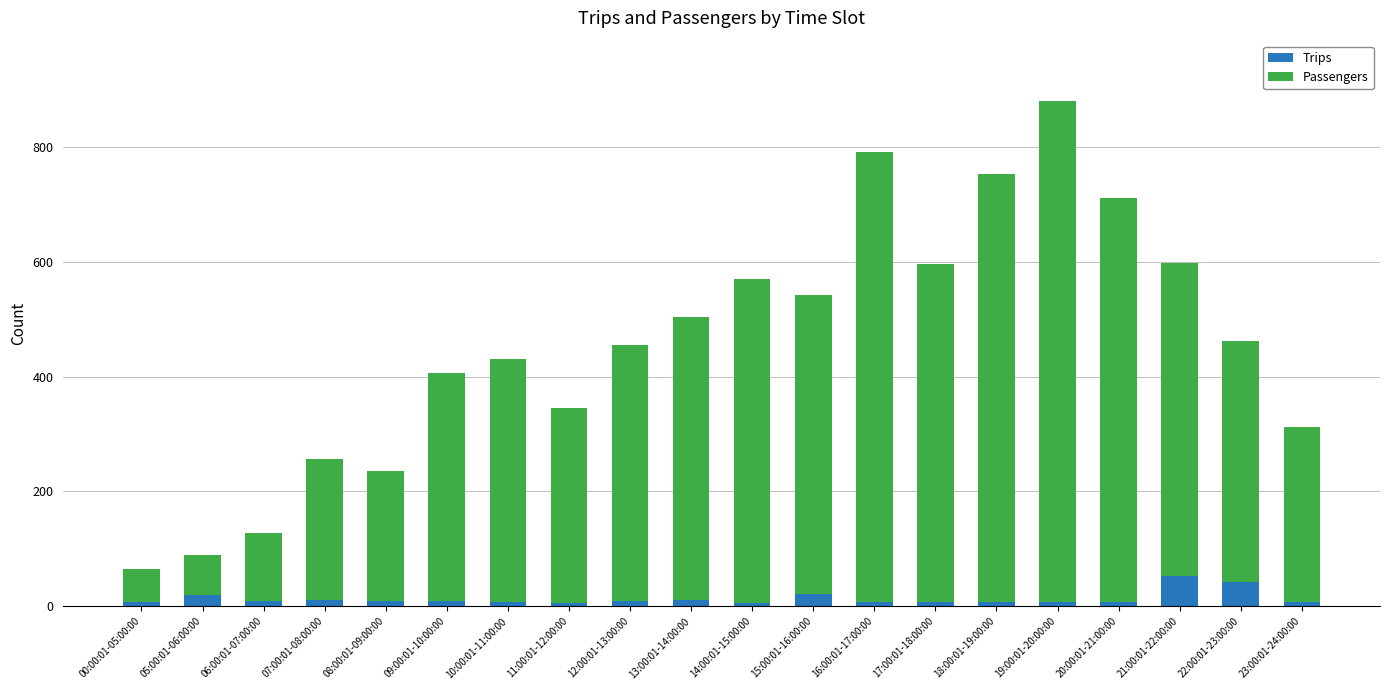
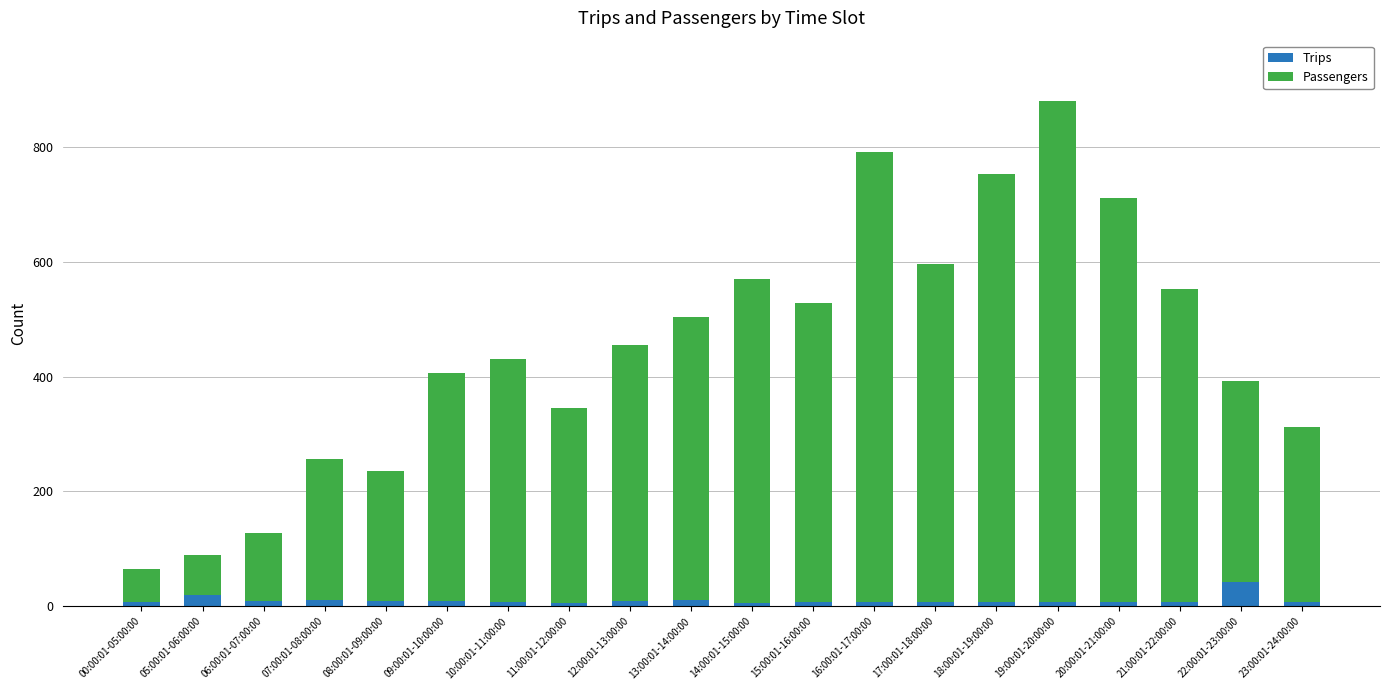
Trips, 15:00:01-16:00:00: 20 -> 10
Trips, 21:00:01-22:00:00: 50 -> 10
Passengers, 22:00:01-23:00:00: 420 -> 350
